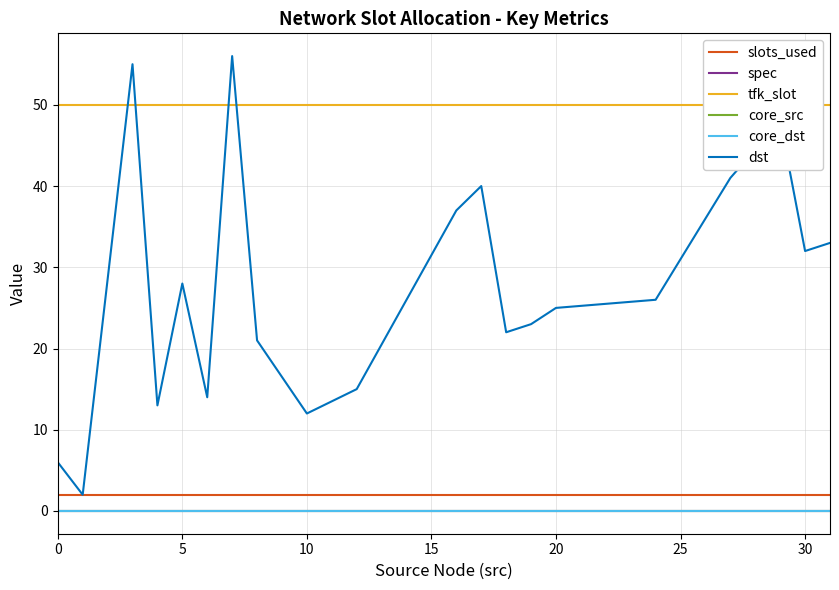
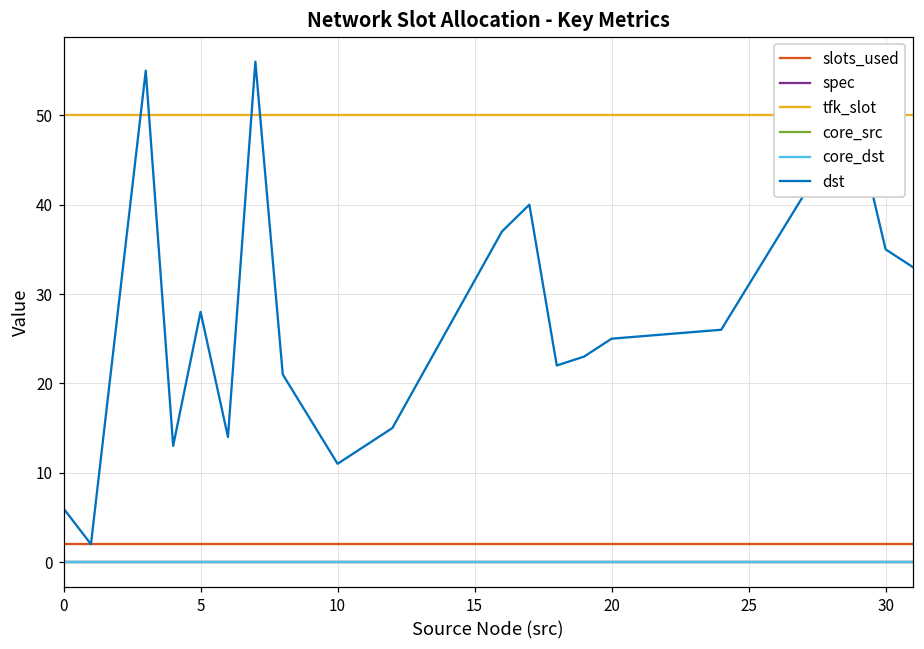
dst, 10: 12 -> 11
dst, 30: 32 -> 35
